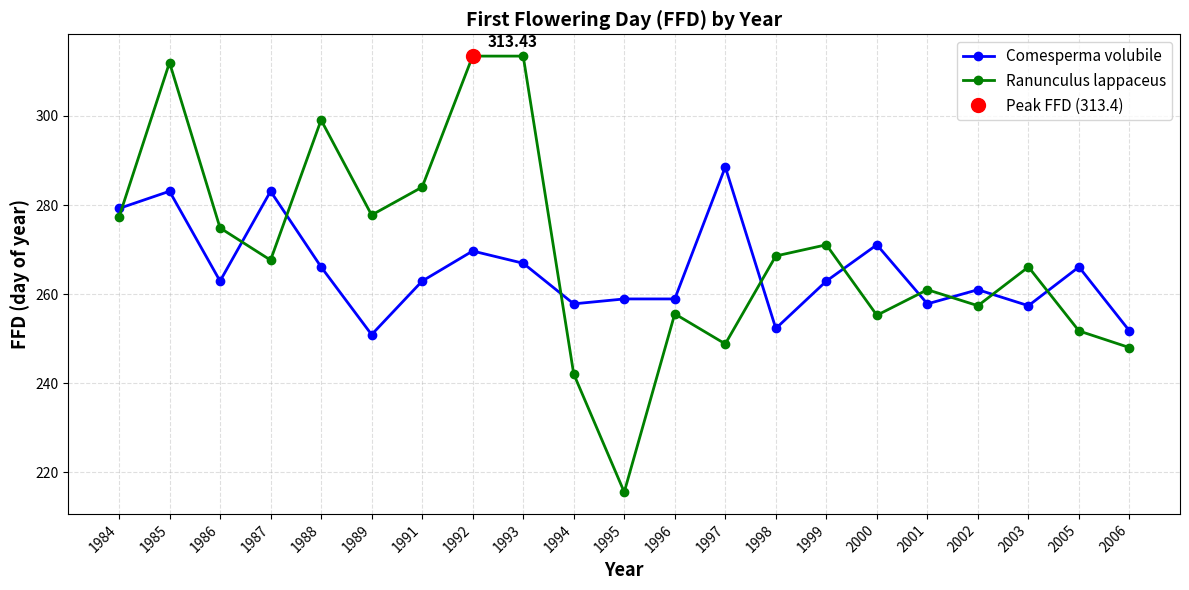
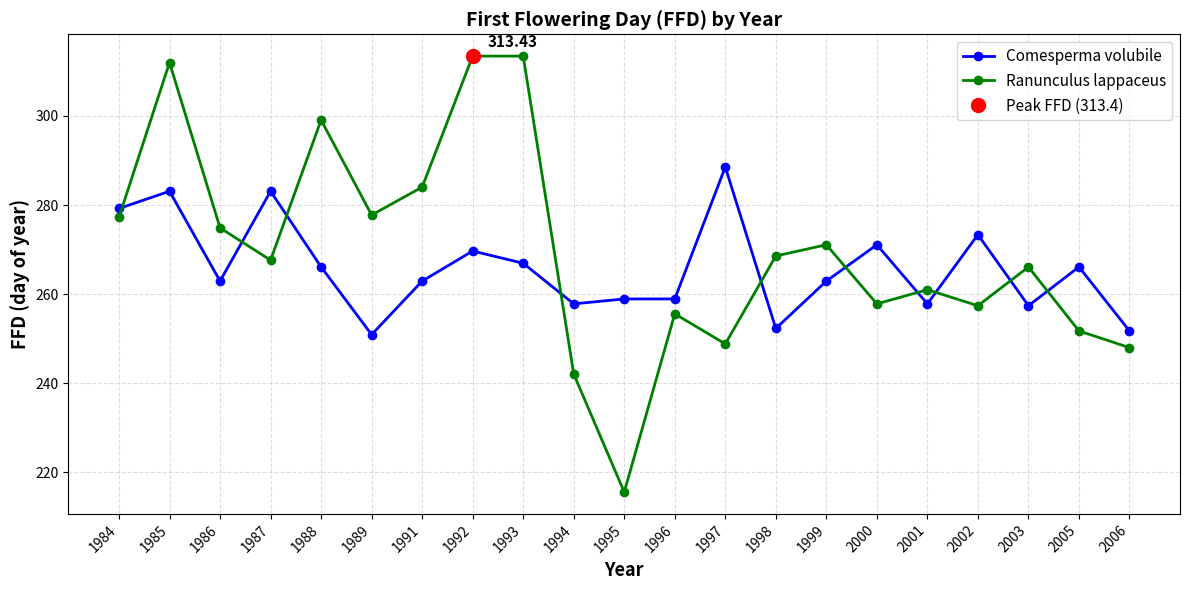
Ranunculus lappaceus, 2000: 255 -> 258
Comesperma volubile, 2002: 261 -> 273
